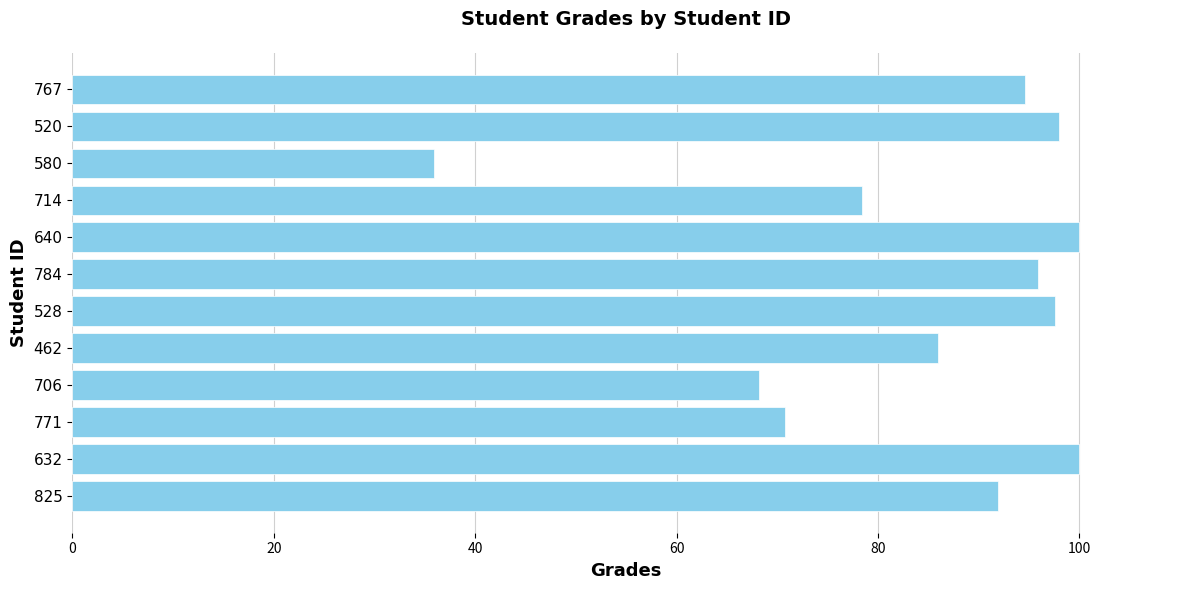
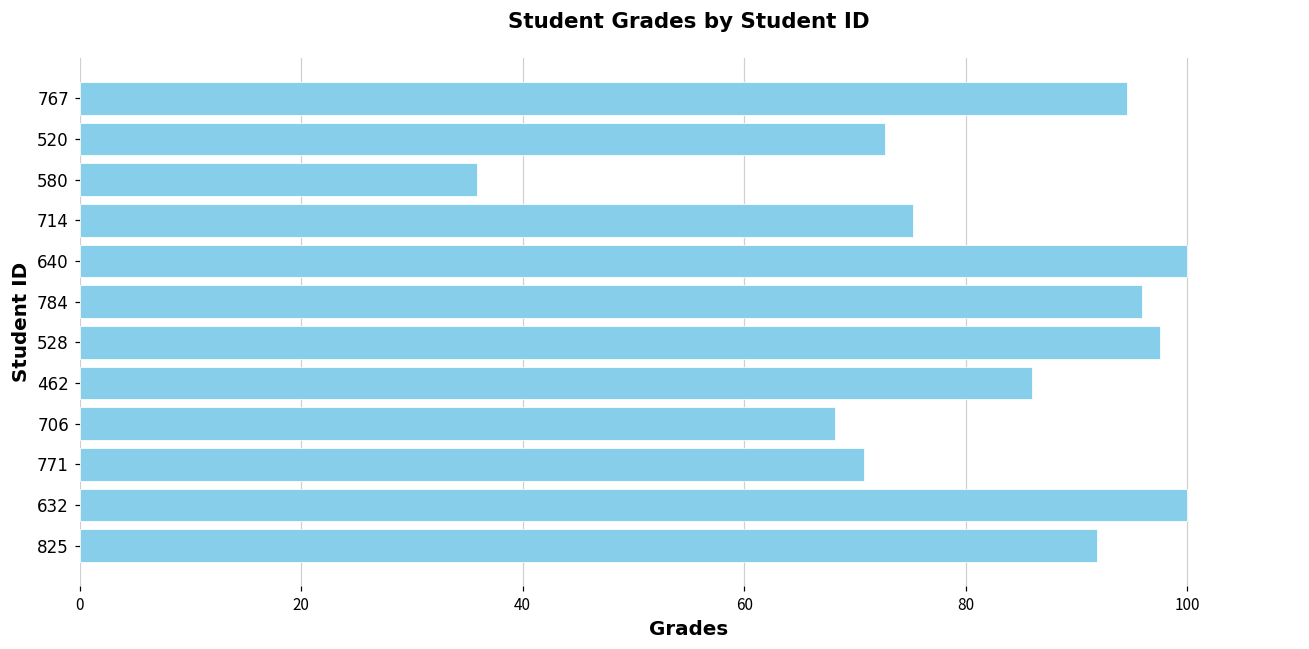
520: 98.0 -> 72.7
714: 78.4 -> 75.2
